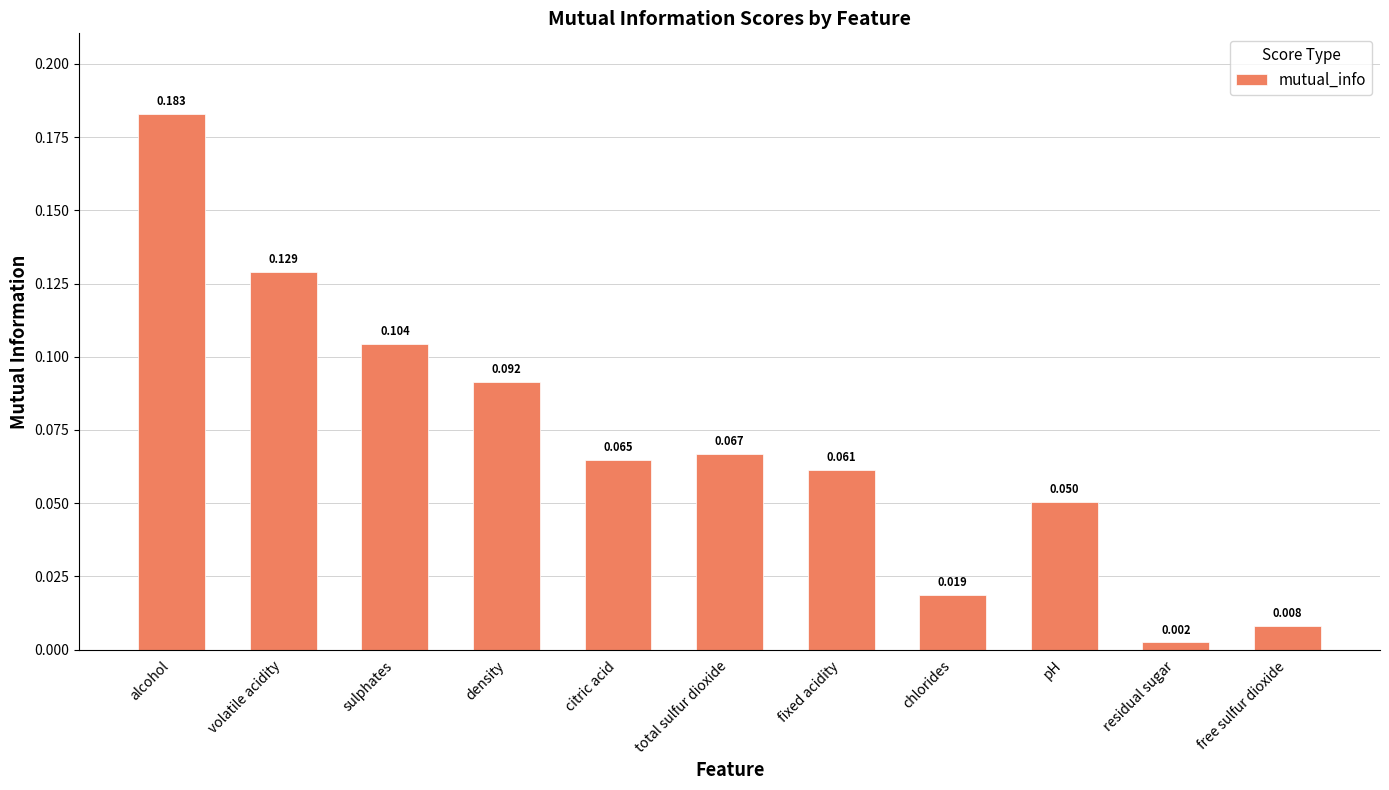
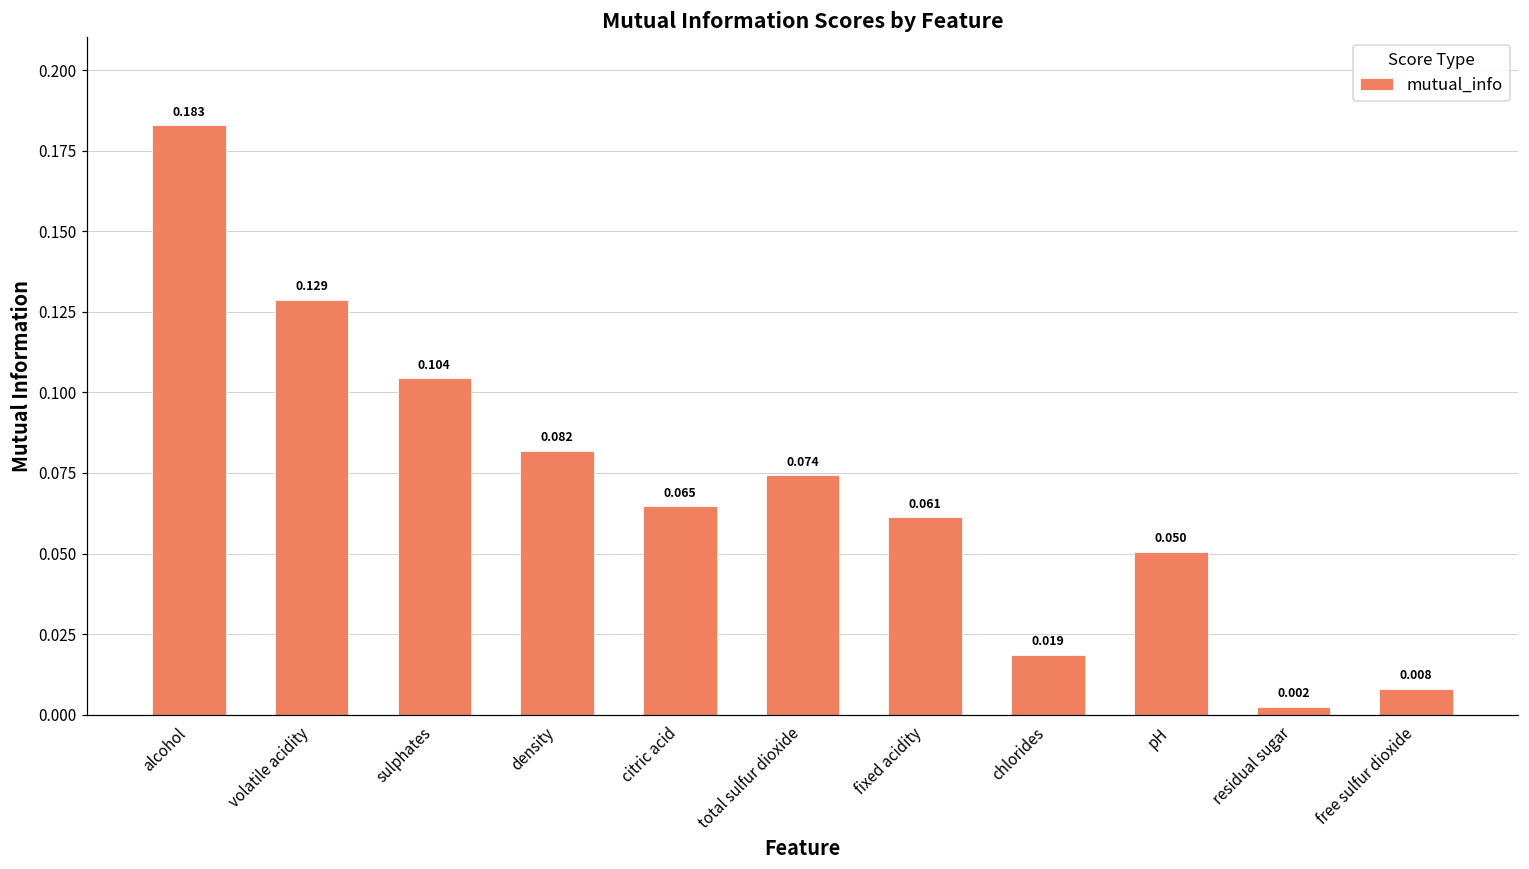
density: 0.092 -> 0.082
total sulfur dioxide: 0.067 -> 0.074
